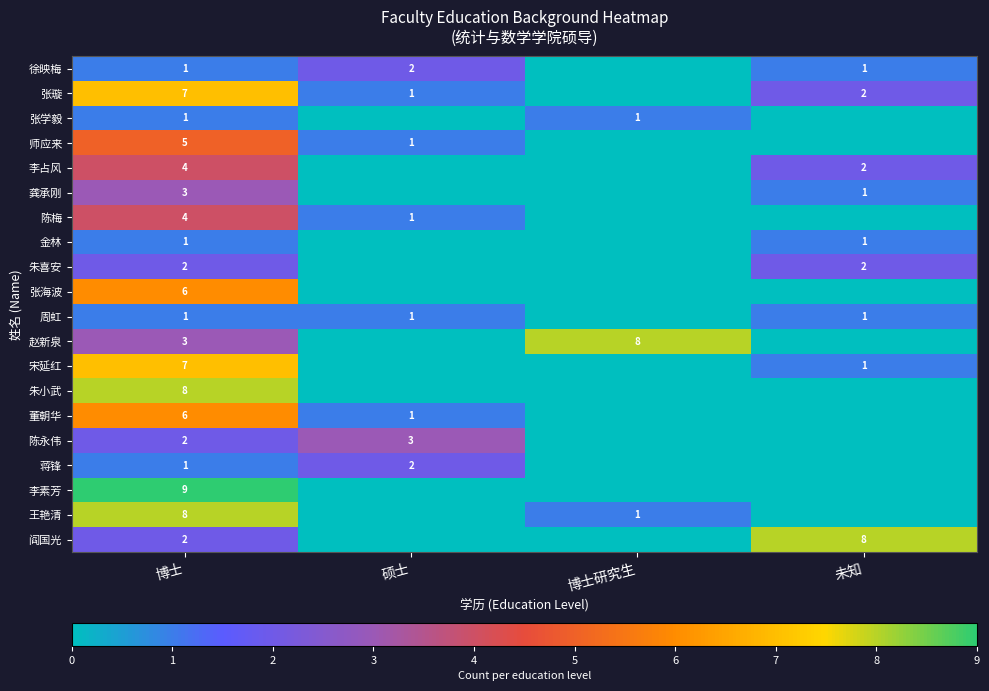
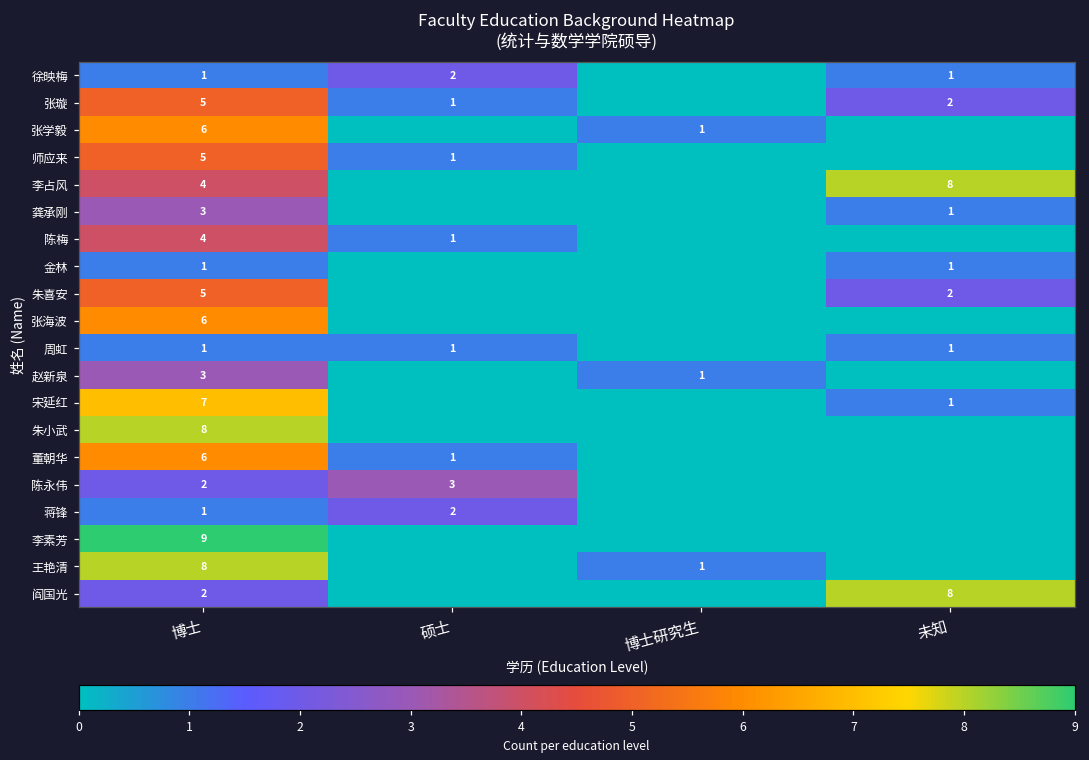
张璇, 博士: 7 -> 5
张学毅, 博士: 1 -> 6
李占风, 未知: 2 -> 8
朱喜安, 博士: 2 -> 5
赵新泉, 博士研究生: 8 -> 1
